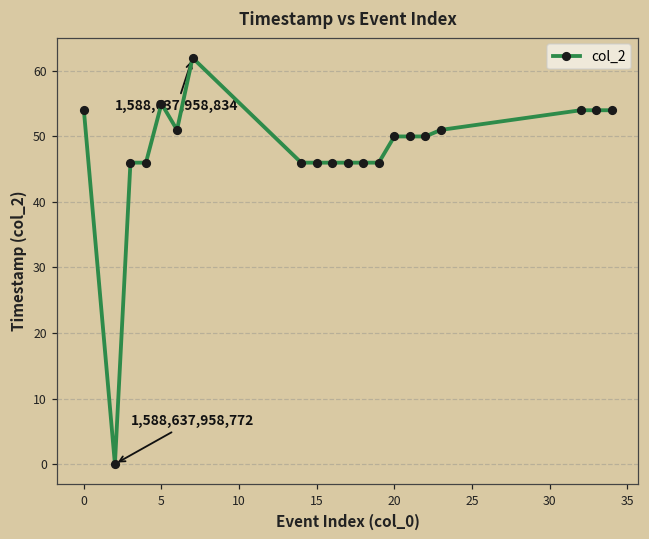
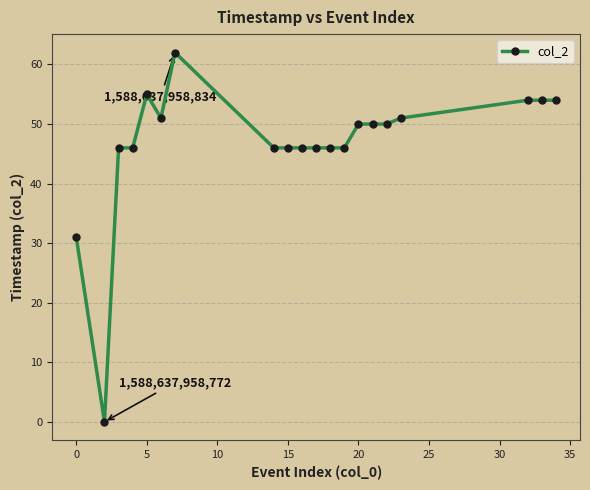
0: 54 -> 31
